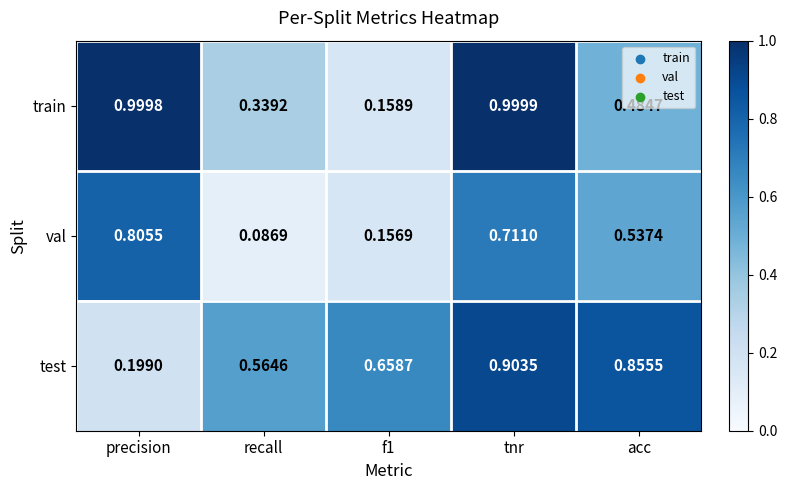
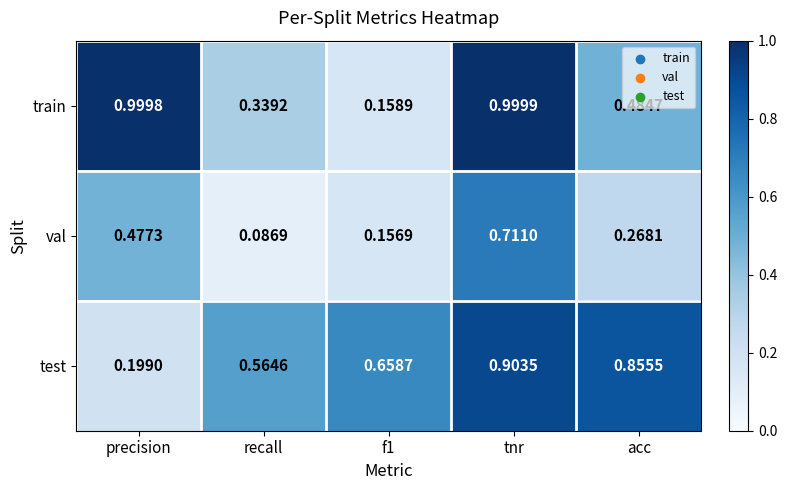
val, precision: 0.8055 -> 0.4773
val, acc: 0.5374 -> 0.2681
